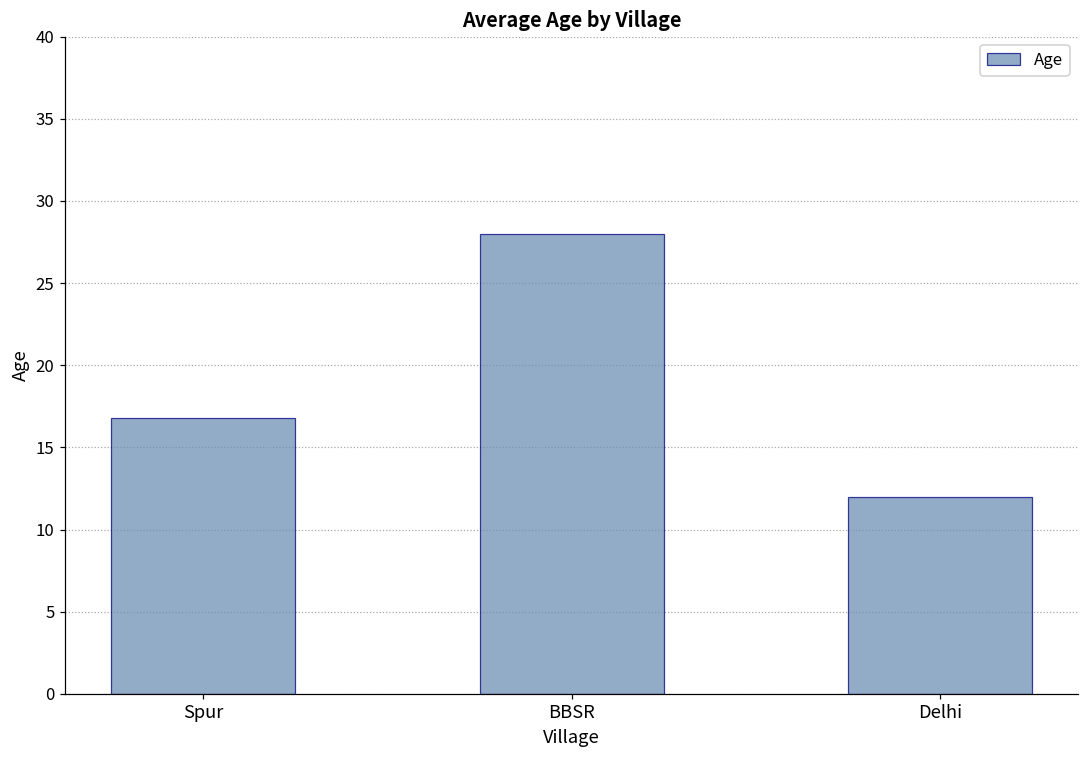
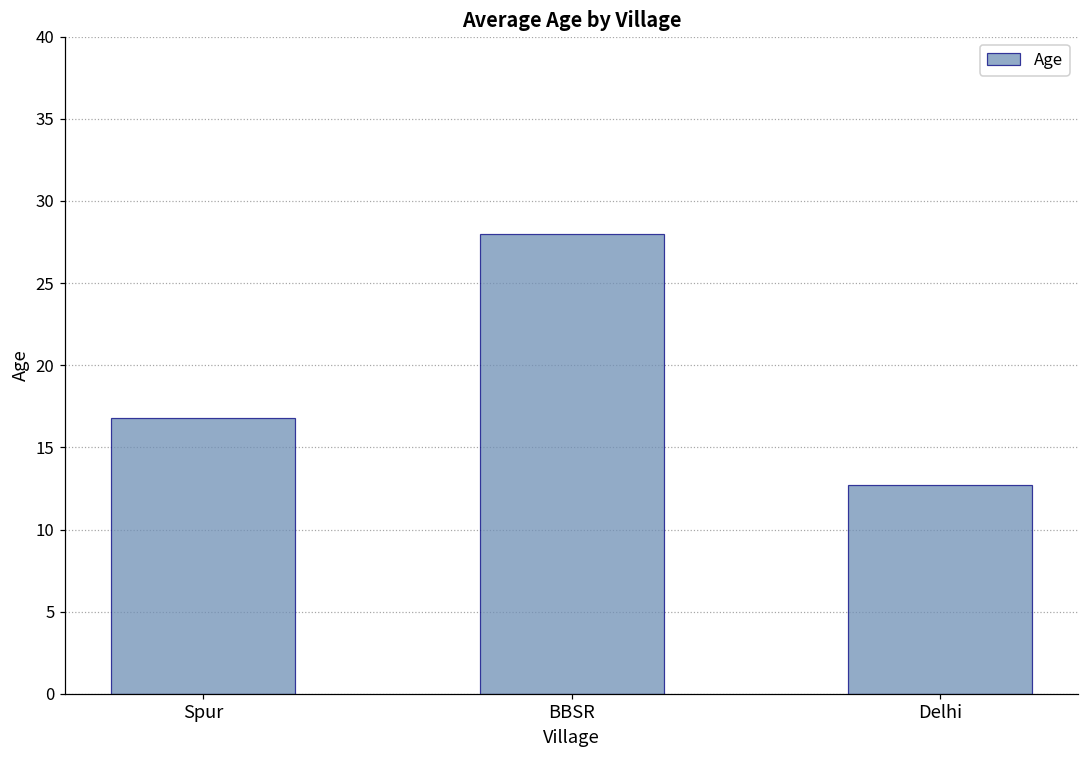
Delhi: 12.0 -> 12.7
